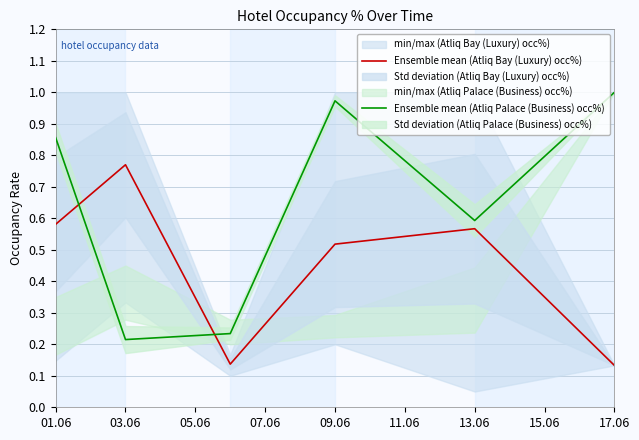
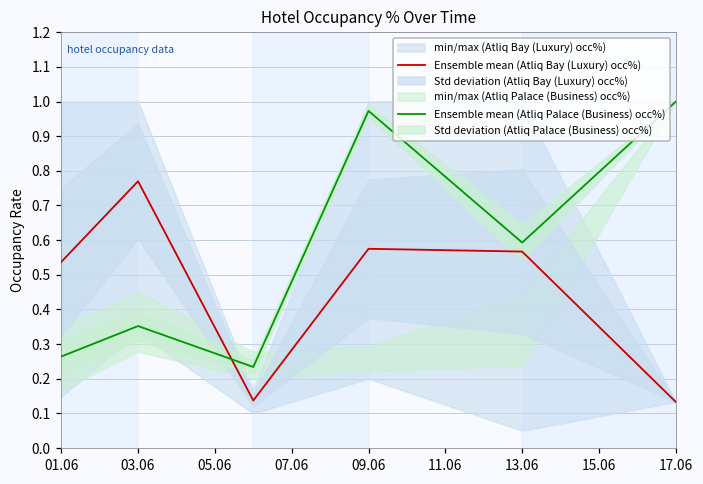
Ensemble mean (Atliq Bay (Luxury) occ%), 01.06: 0.58 -> 0.54
Ensemble mean (Atliq Palace (Business) occ%), 01.06: 0.86 -> 0.26
Ensemble mean (Atliq Palace (Business) occ%), 03.06: 0.22 -> 0.35
Ensemble mean (Atliq Bay (Luxury) occ%), 09.06: 0.52 -> 0.58
